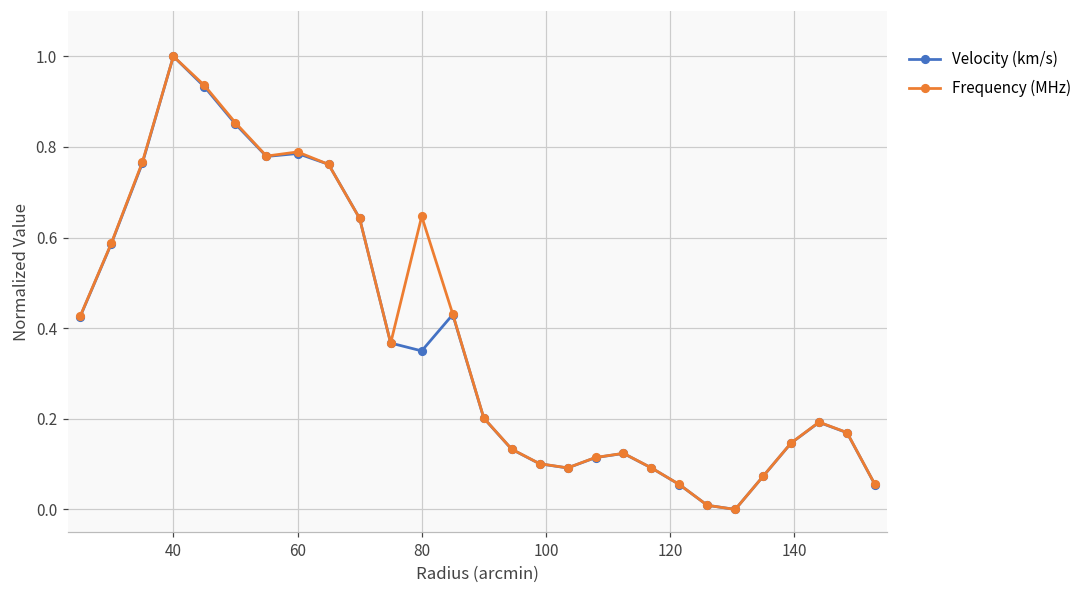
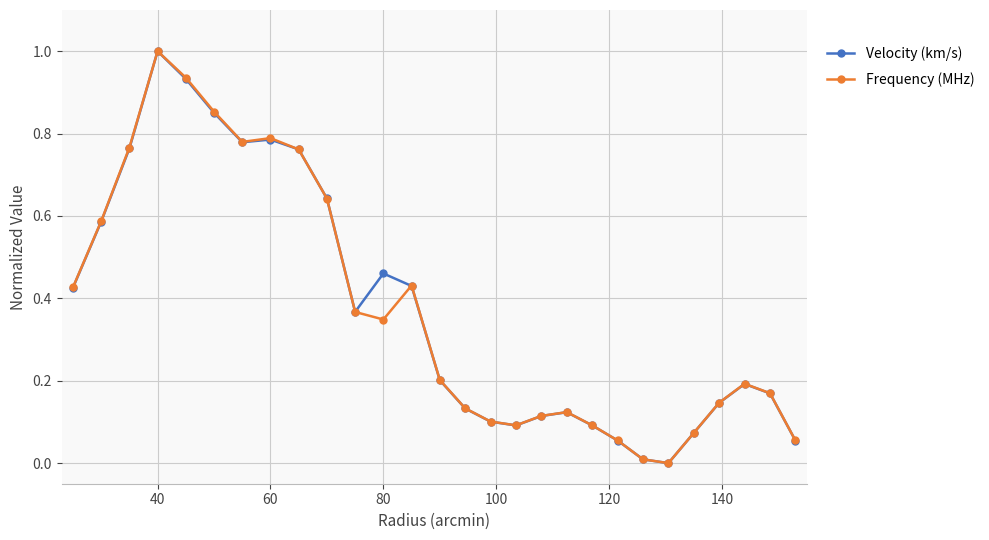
Velocity (km/s), 80: 0.35 -> 0.46
Frequency (MHz), 80: 0.65 -> 0.35
